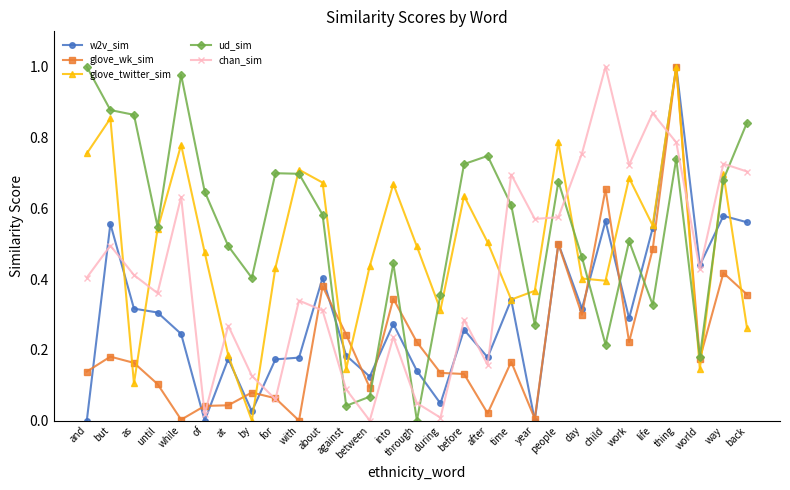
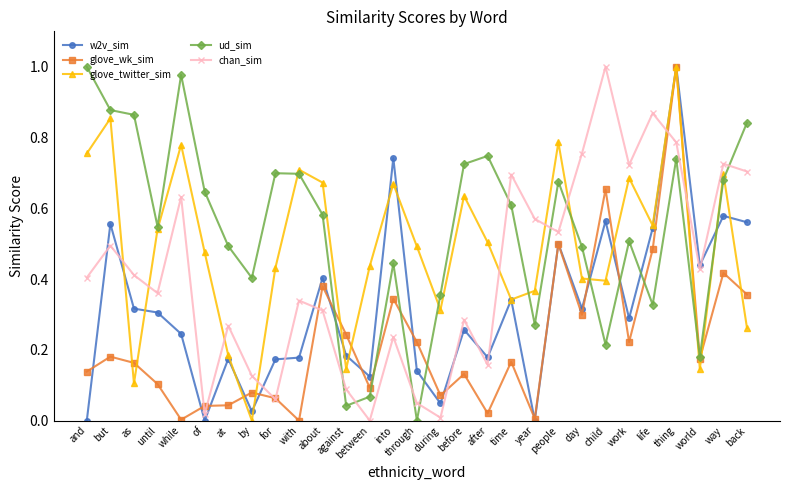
w2v_sim, into: 0.27 -> 0.74
glove_wk_sim, during: 0.13 -> 0.07
chan_sim, people: 0.57 -> 0.53
ud_sim, day: 0.46 -> 0.49
